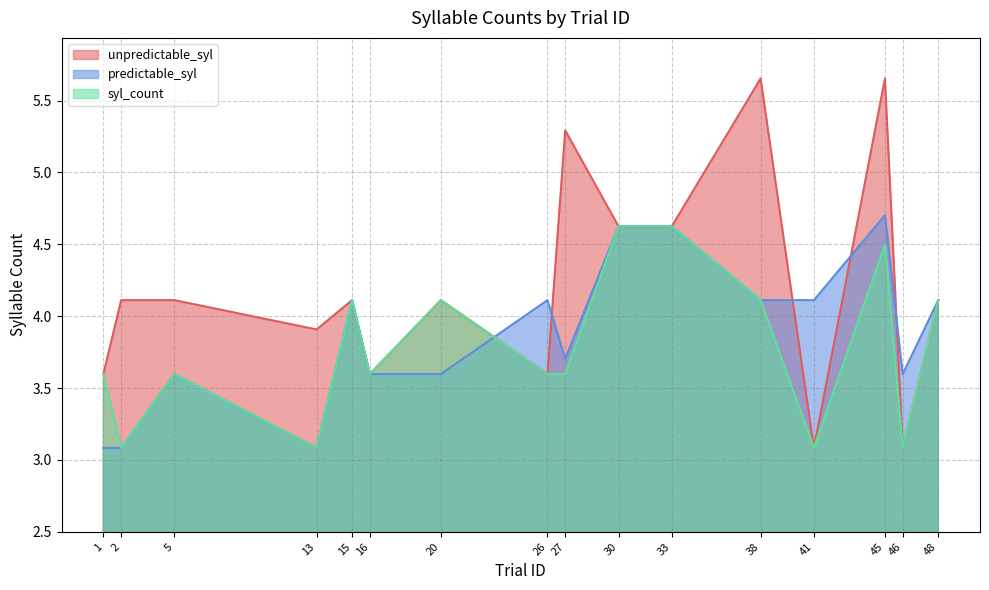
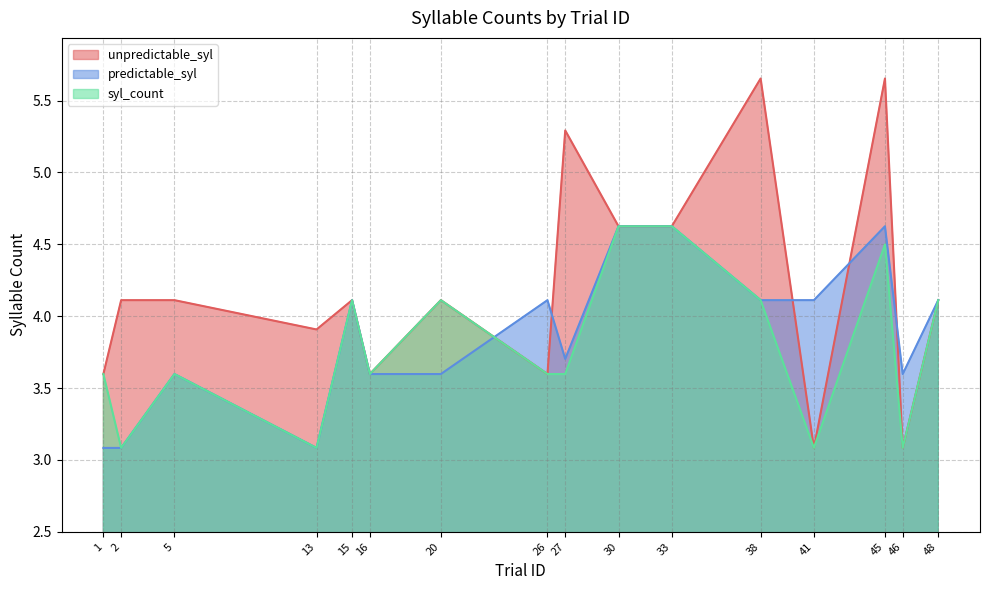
predictable_syl, 45: 4.70 -> 4.63
